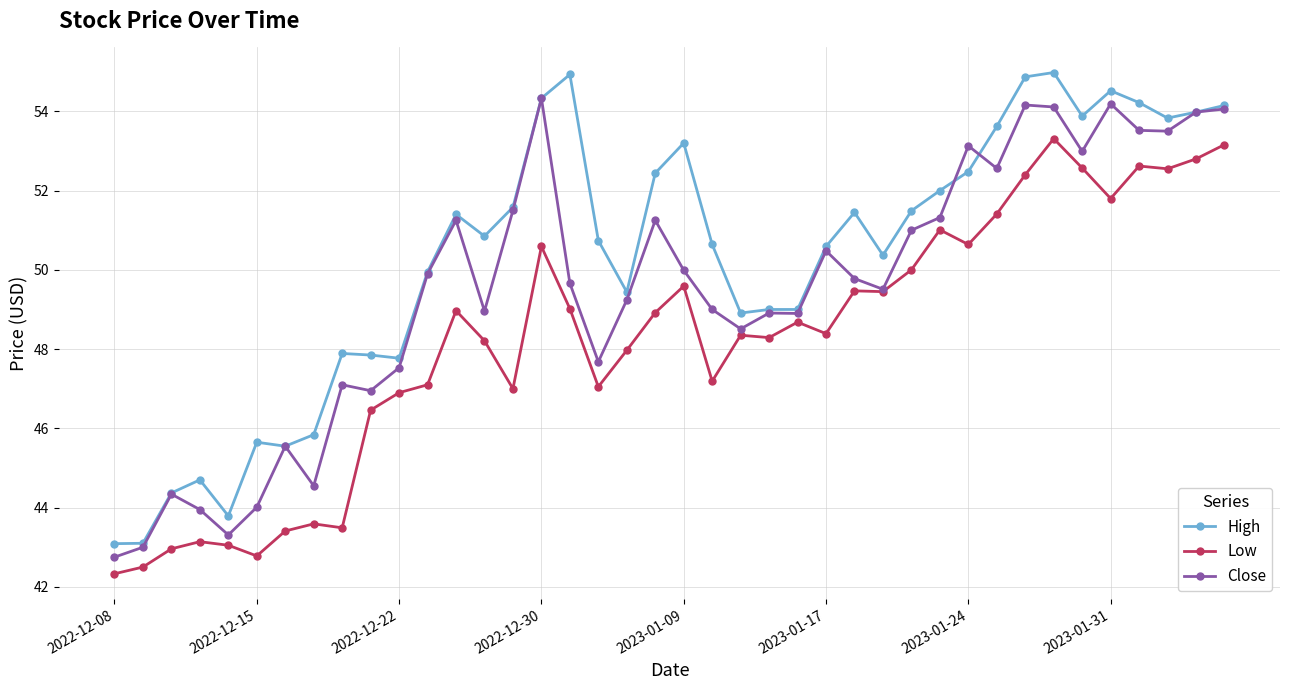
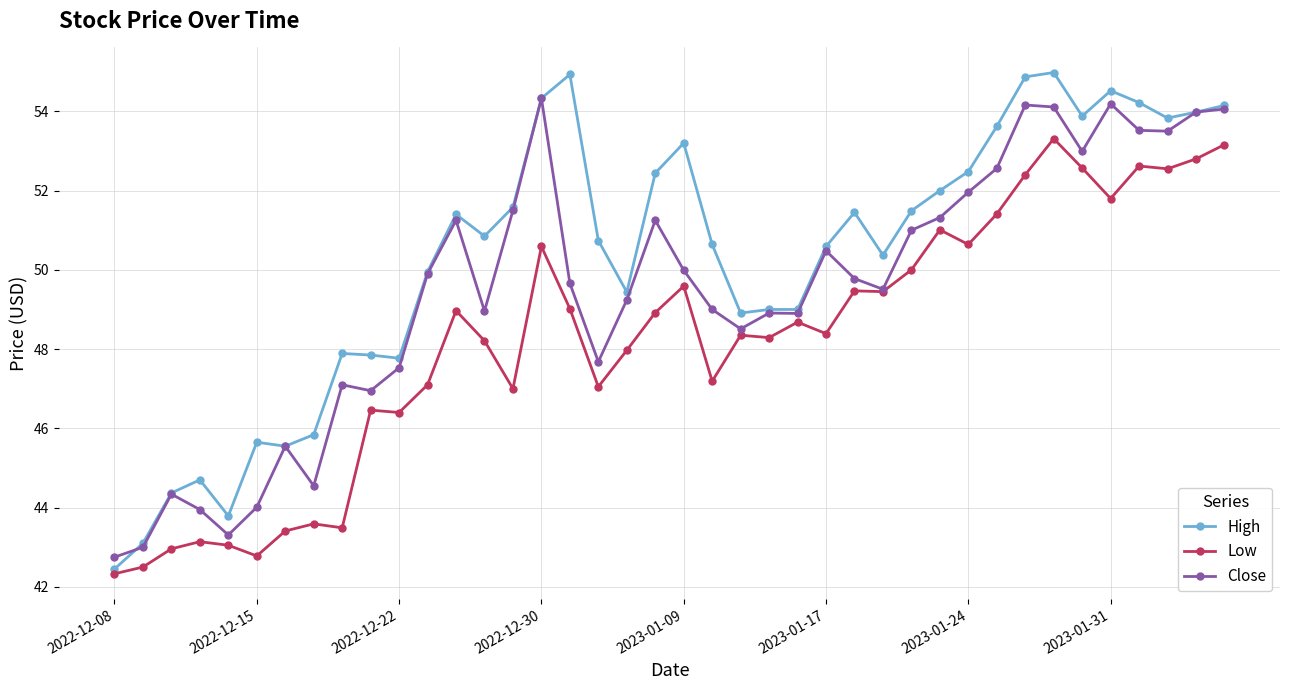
High, 2022-12-08: 43.1 -> 42.5
Low, 2022-12-22: 46.9 -> 46.4
Close, 2023-01-24: 53.1 -> 52.0
